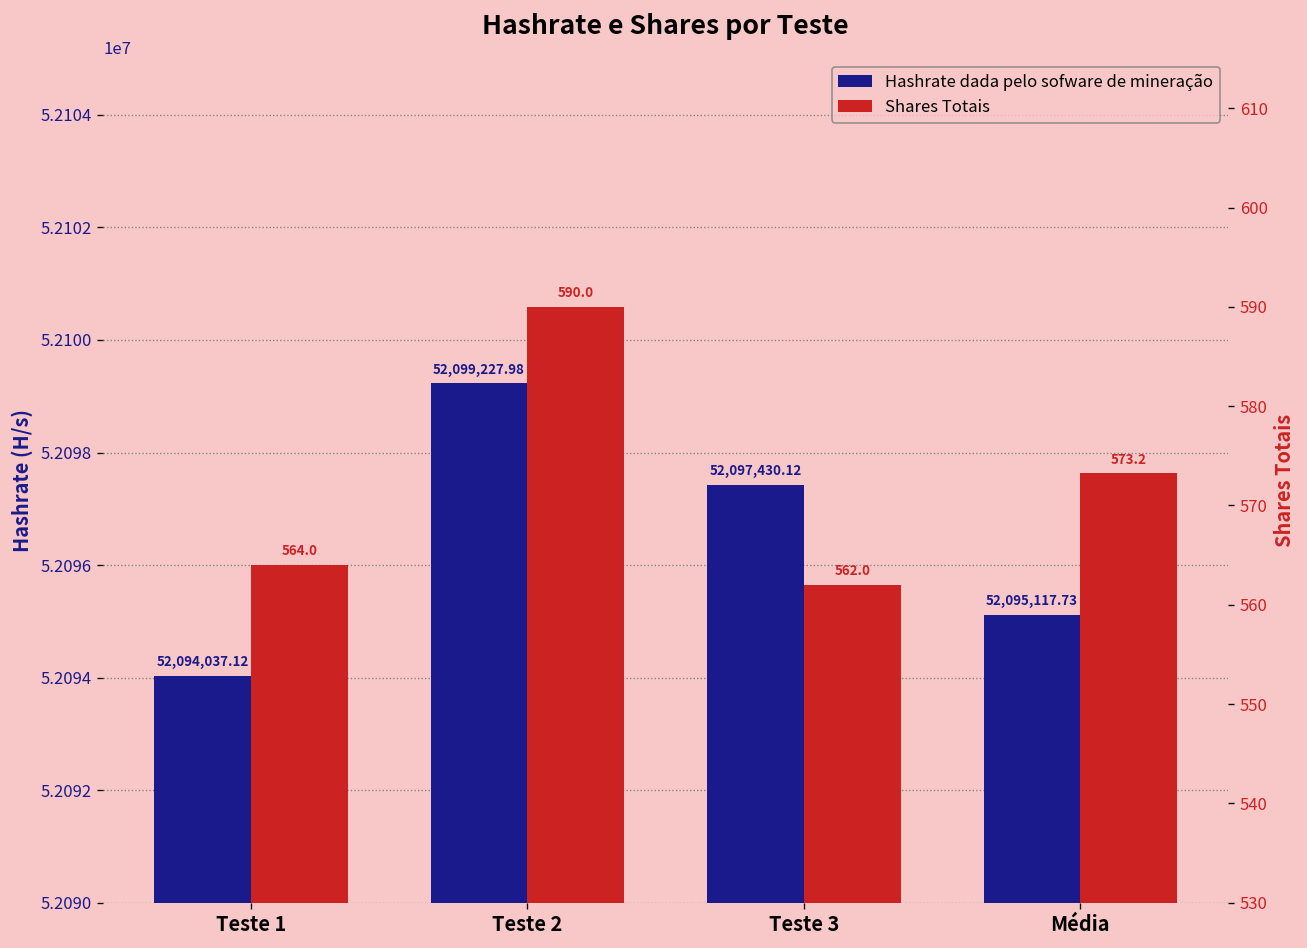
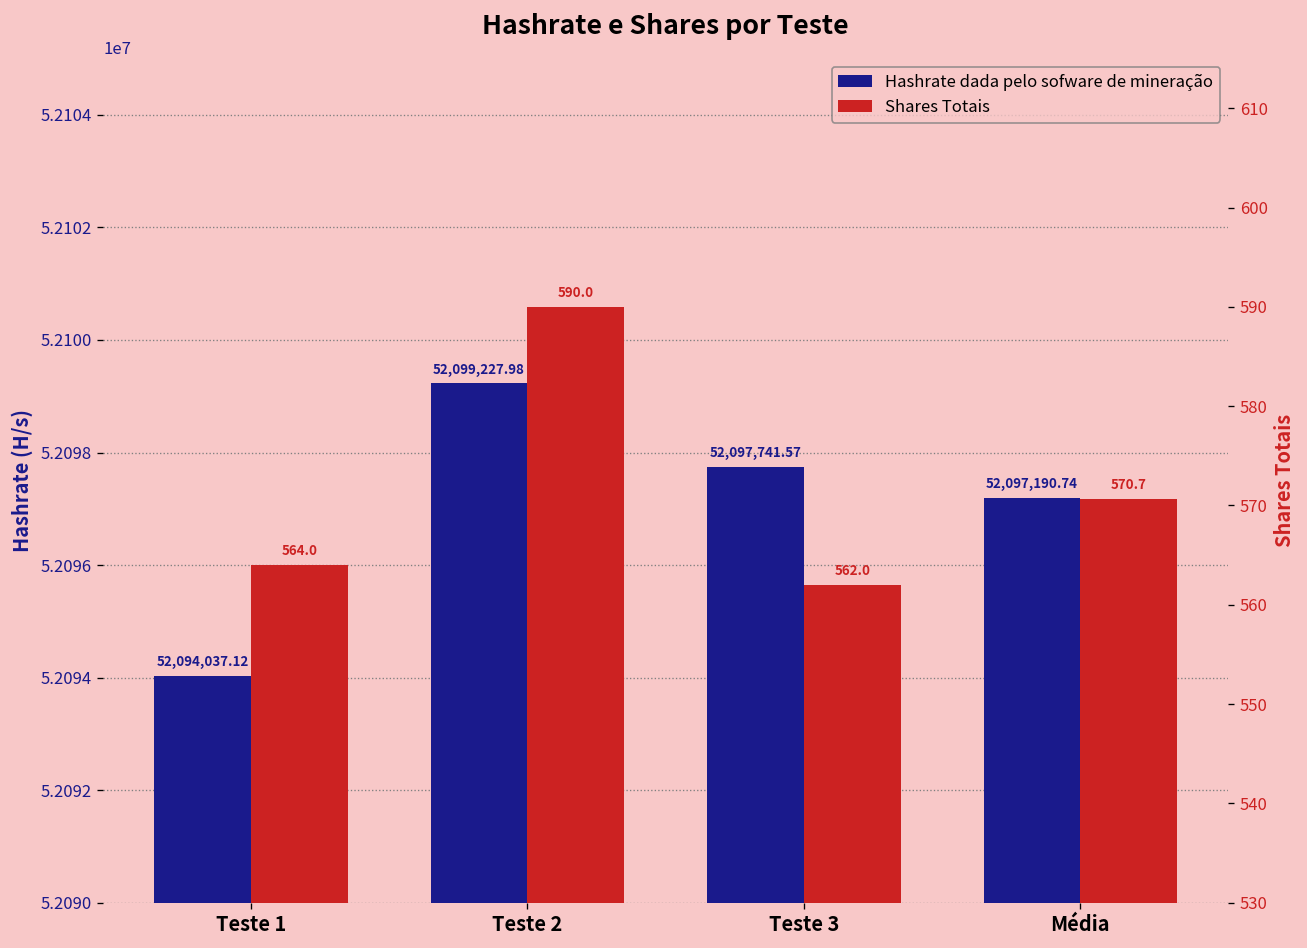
Hashrate dada pelo sofware de mineração, Teste 3: 52,097,430.12 -> 52,097,741.57
Hashrate dada pelo sofware de mineração, Média: 52,095,117.73 -> 52,097,190.74
Shares Totais, Média: 573.2 -> 570.7
